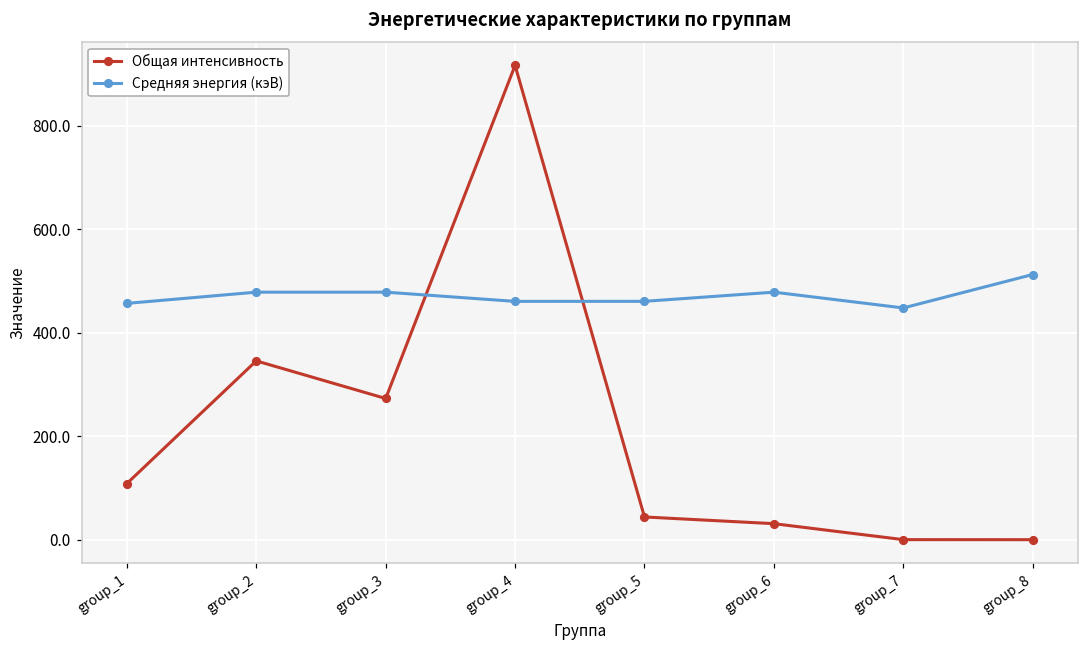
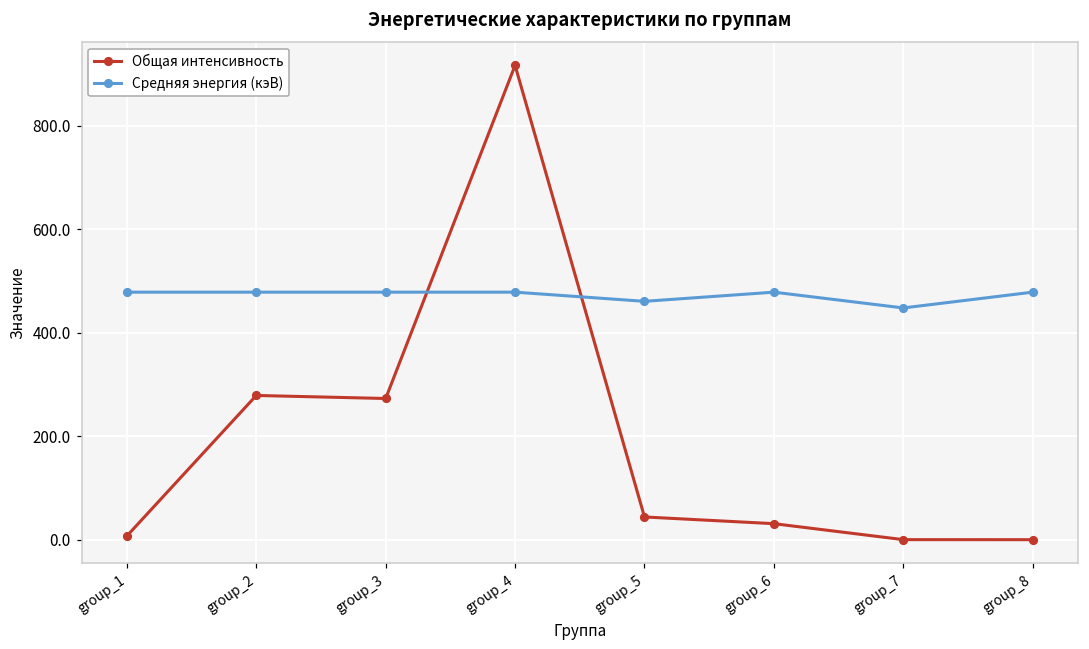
Общая интенсивность, group_1: 110 -> 10
Средняя энергия (кэВ), group_1: 460 -> 480
Общая интенсивность, group_2: 350 -> 280
Средняя энергия (кэВ), group_4: 460 -> 480
Средняя энергия (кэВ), group_8: 510 -> 480
